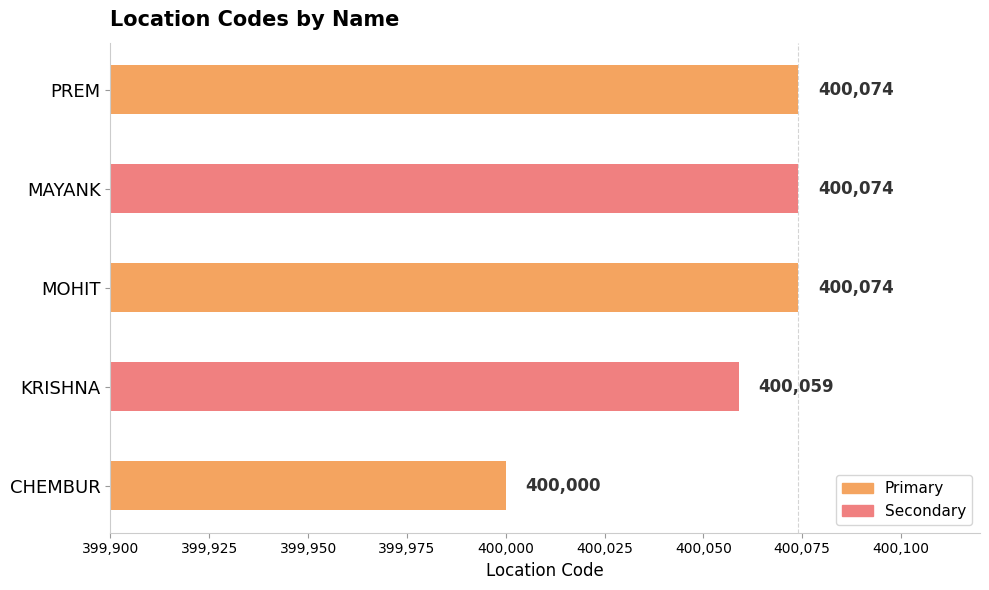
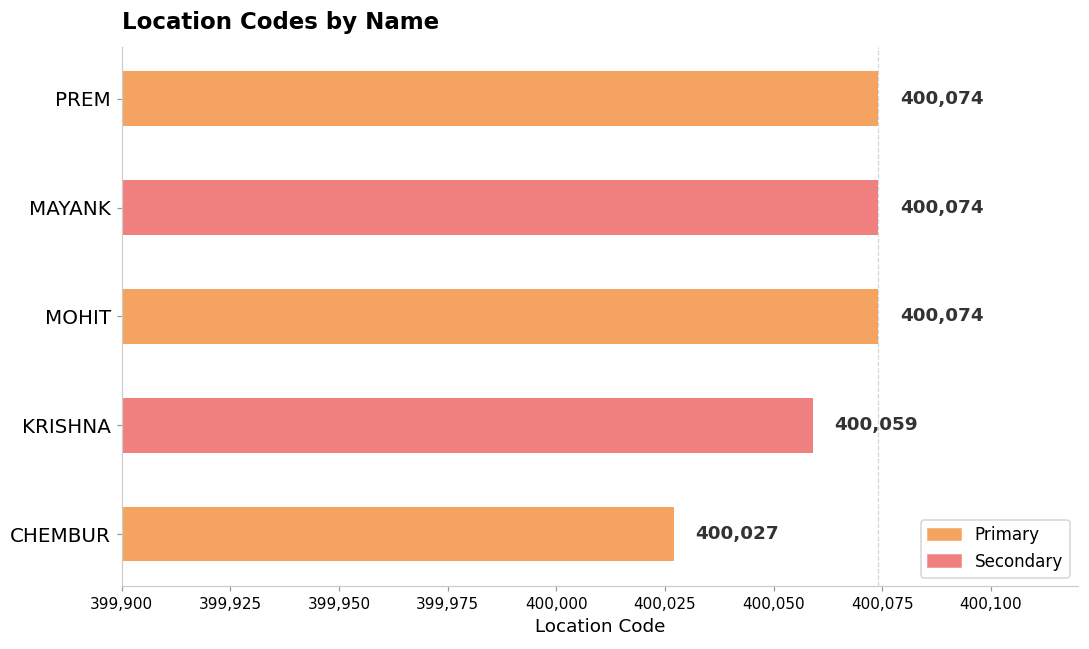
CHEMBUR: 400,000 -> 400,027
